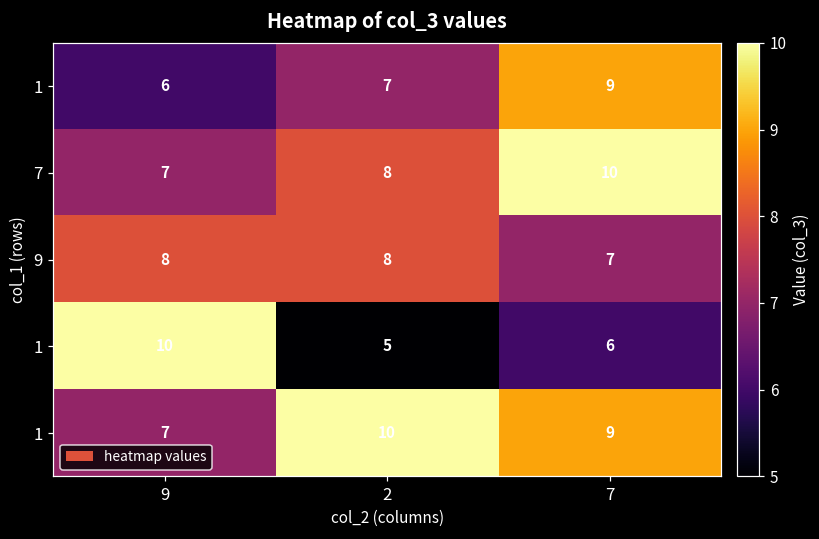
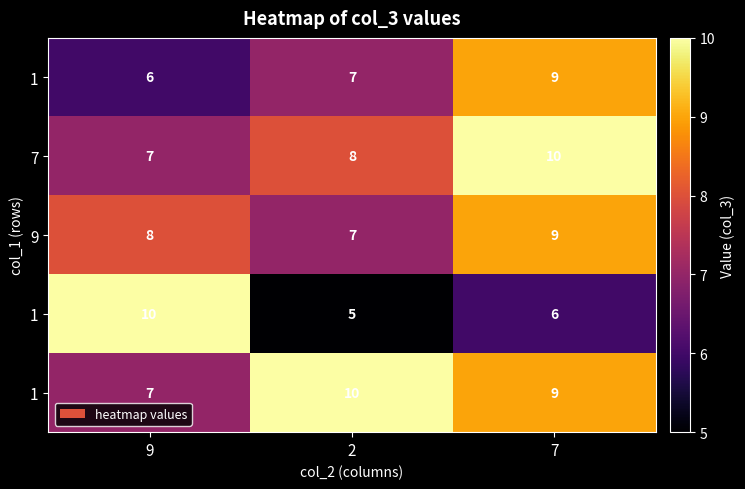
9, 2: 8 -> 7
9, 7: 7 -> 9
